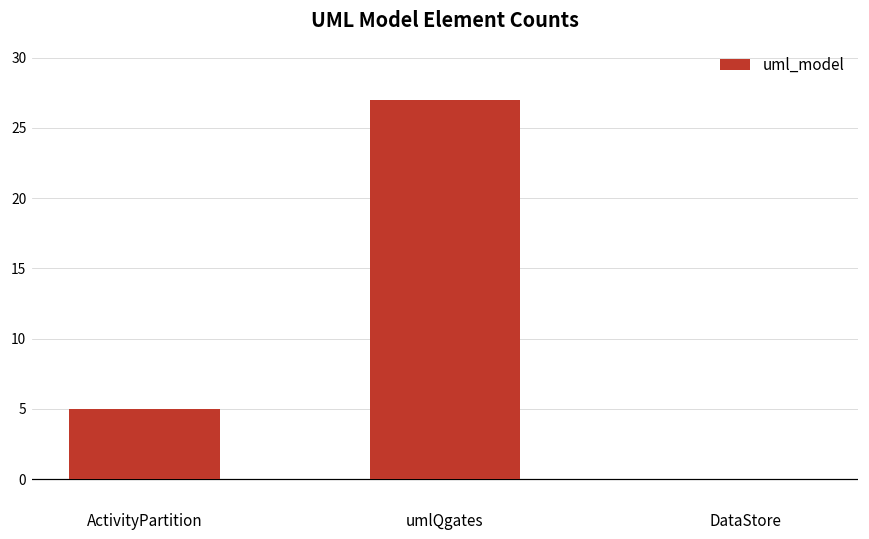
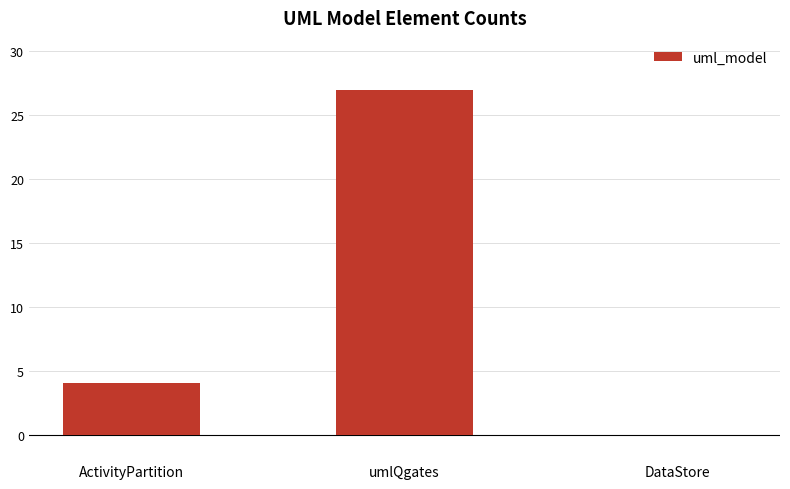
ActivityPartition: 5 -> 4
